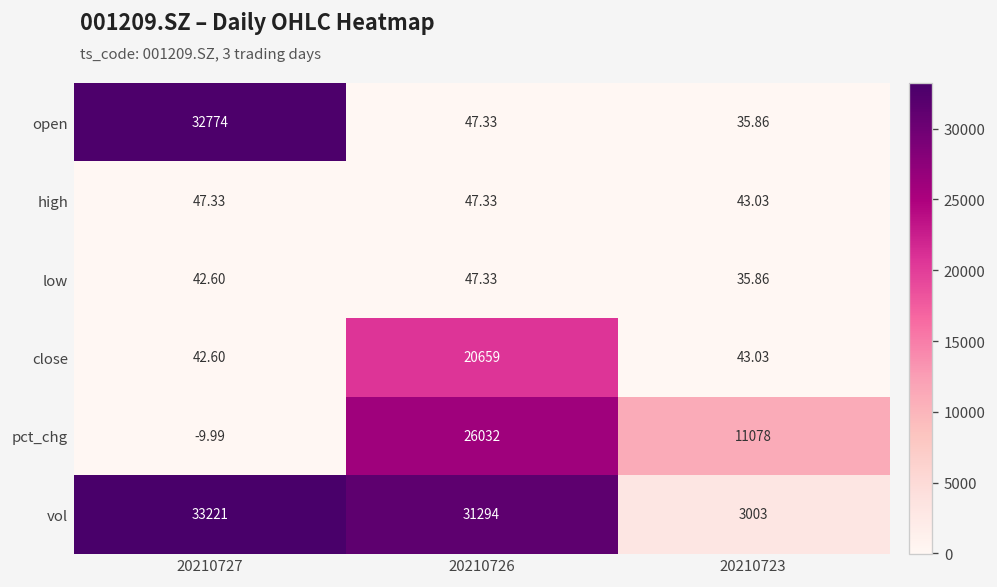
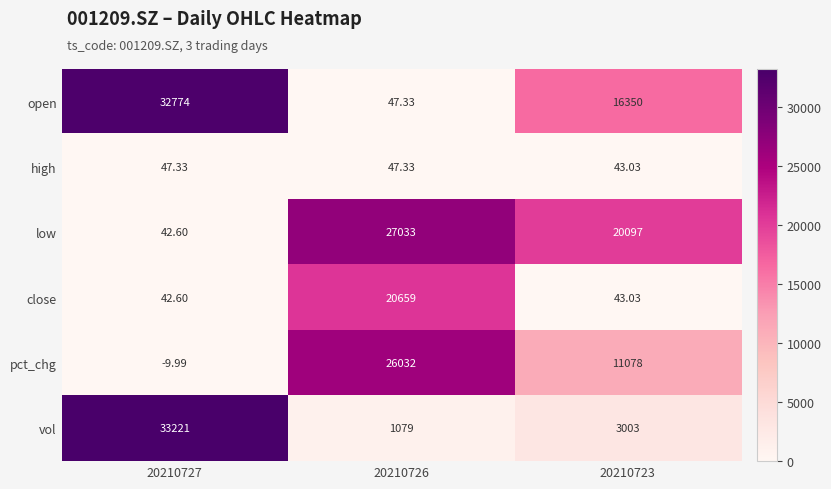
open, 20210723: 35.86 -> 16350
low, 20210726: 47.33 -> 27033
low, 20210723: 35.86 -> 20097
vol, 20210726: 31294 -> 1079
